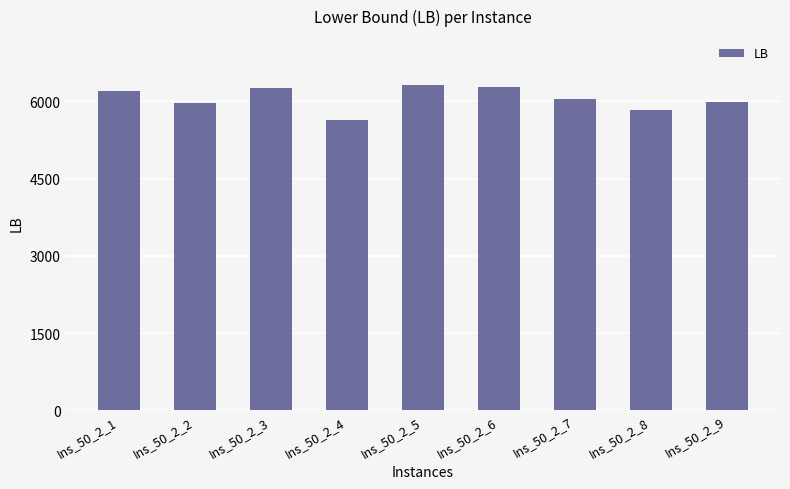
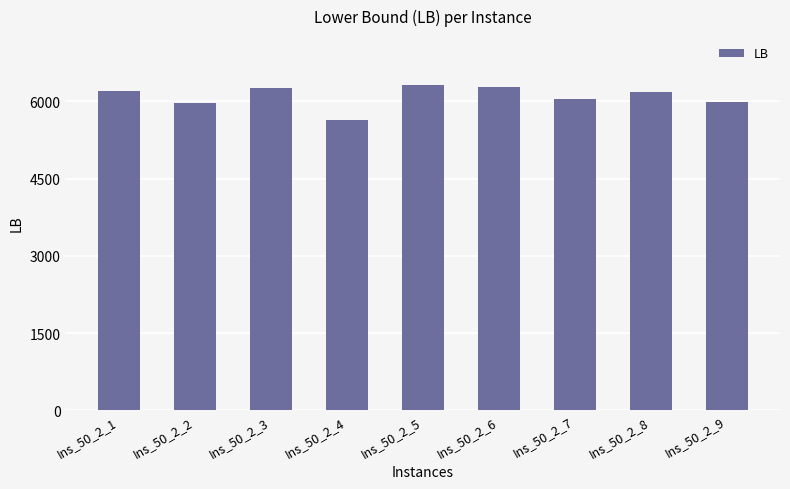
Ins_50_2_8: 5800 -> 6200
